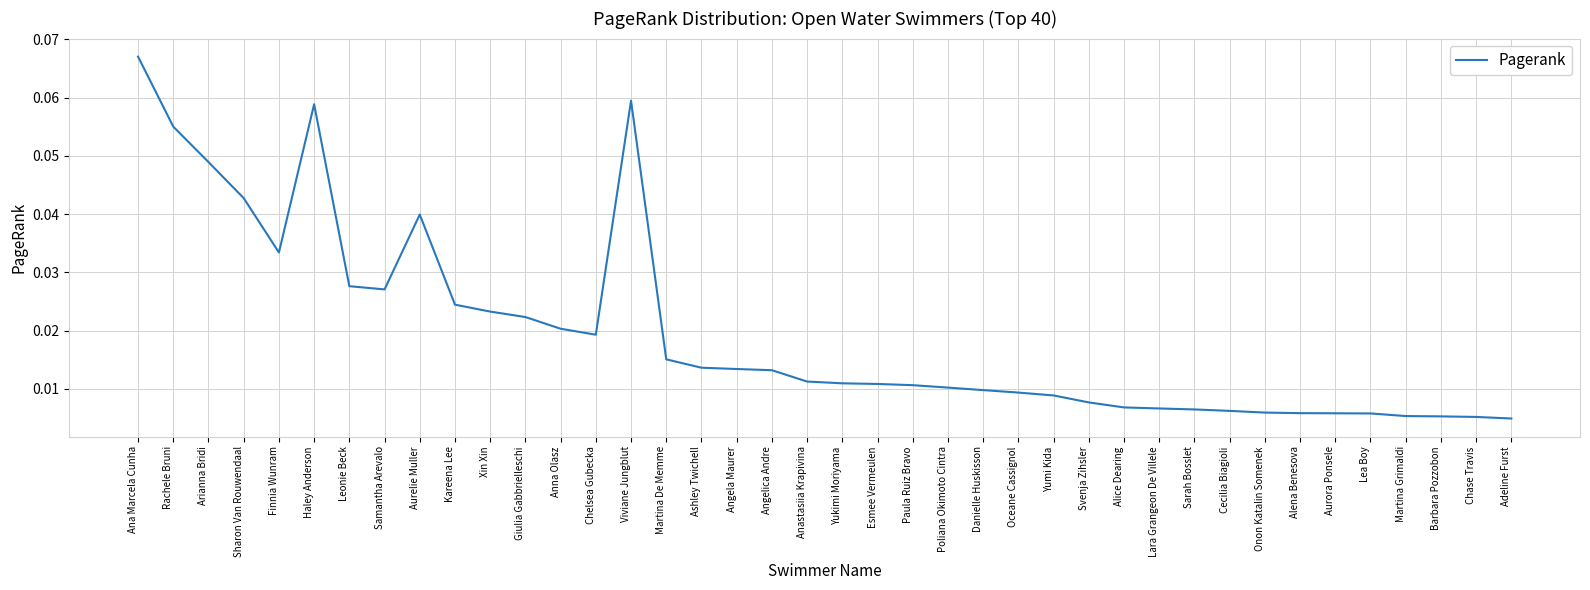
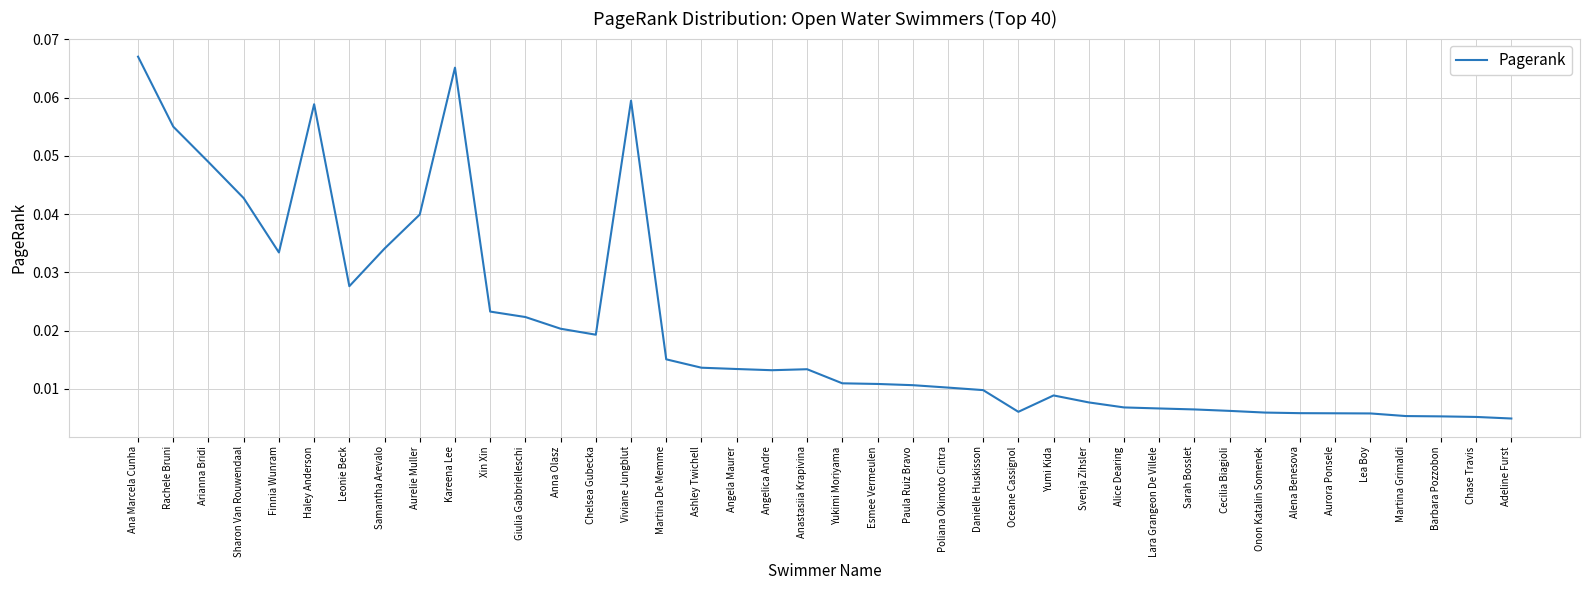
Samantha Arevalo: 0.027 -> 0.034
Kareena Lee: 0.024 -> 0.065
Anastasiia Krapivina: 0.011 -> 0.013
Oceane Cassignol: 0.009 -> 0.006
